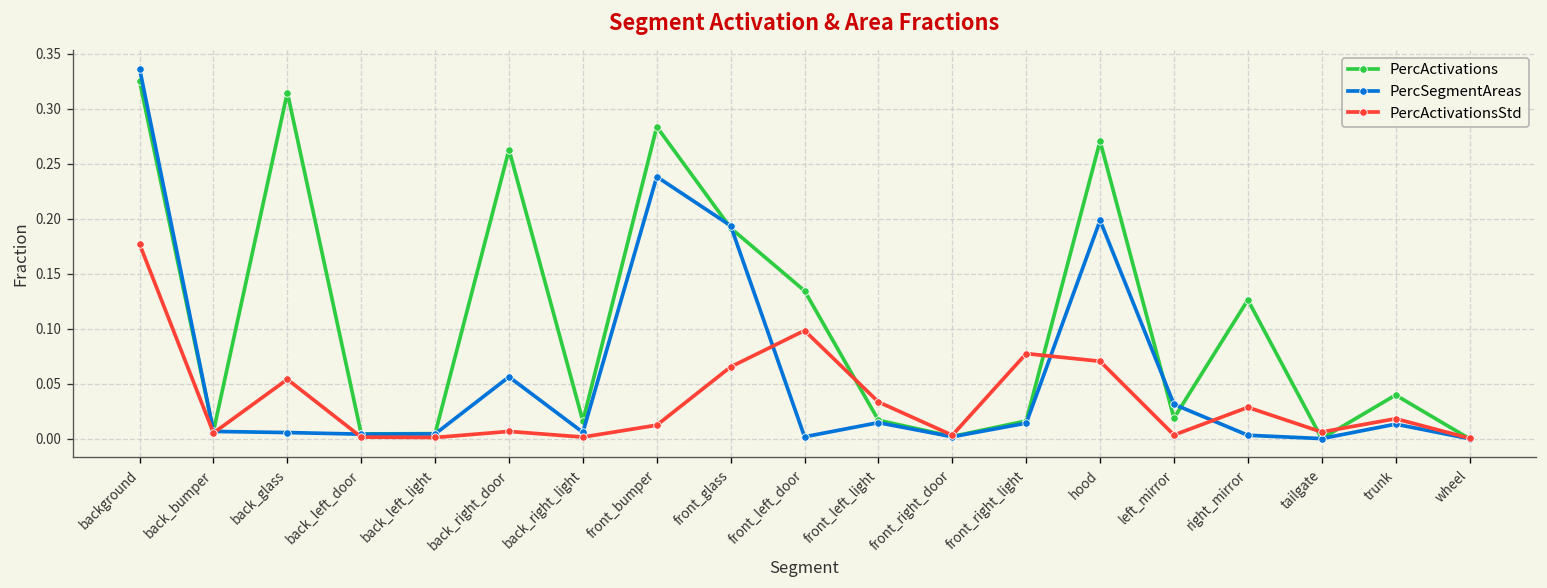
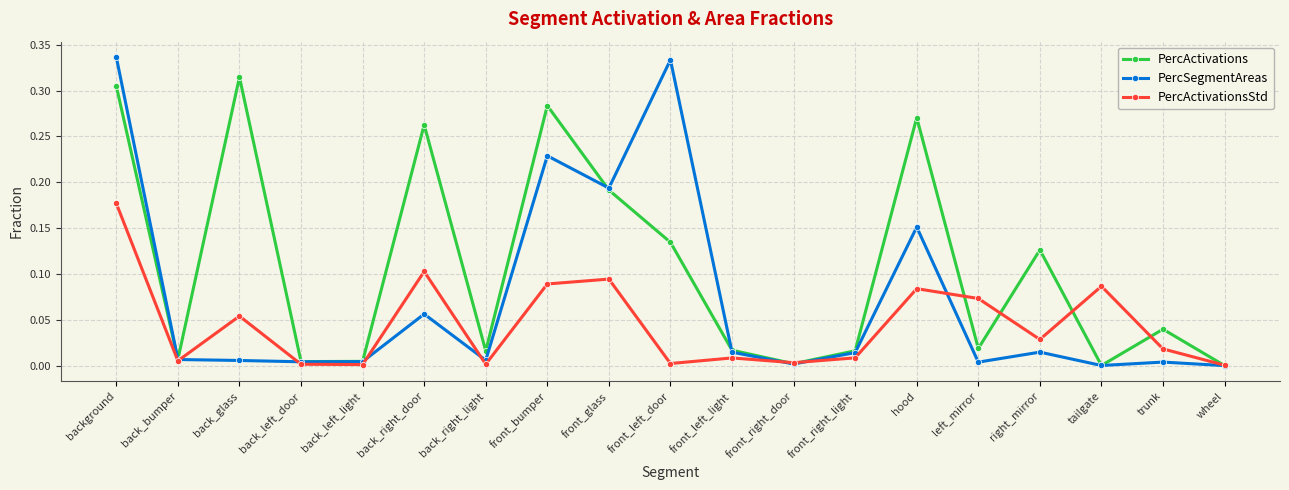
PercActivations, background: 0.33 -> 0.30
PercActivationsStd, back_right_door: 0.01 -> 0.10
PercSegmentAreas, front_bumper: 0.24 -> 0.23
PercActivationsStd, front_bumper: 0.01 -> 0.09
PercActivationsStd, front_glass: 0.07 -> 0.09
PercSegmentAreas, front_left_door: 0.00 -> 0.33
PercActivationsStd, front_left_door: 0.10 -> 0.00
PercActivationsStd, front_left_light: 0.03 -> 0.01
PercActivationsStd, front_right_light: 0.08 -> 0.01
PercSegmentAreas, hood: 0.20 -> 0.15
PercActivationsStd, hood: 0.07 -> 0.08
PercSegmentAreas, left_mirror: 0.03 -> 0.00
PercActivationsStd, left_mirror: 0.00 -> 0.07
PercSegmentAreas, right_mirror: 0.00 -> 0.01
PercActivationsStd, tailgate: 0.01 -> 0.09
PercSegmentAreas, trunk: 0.01 -> 0.00
